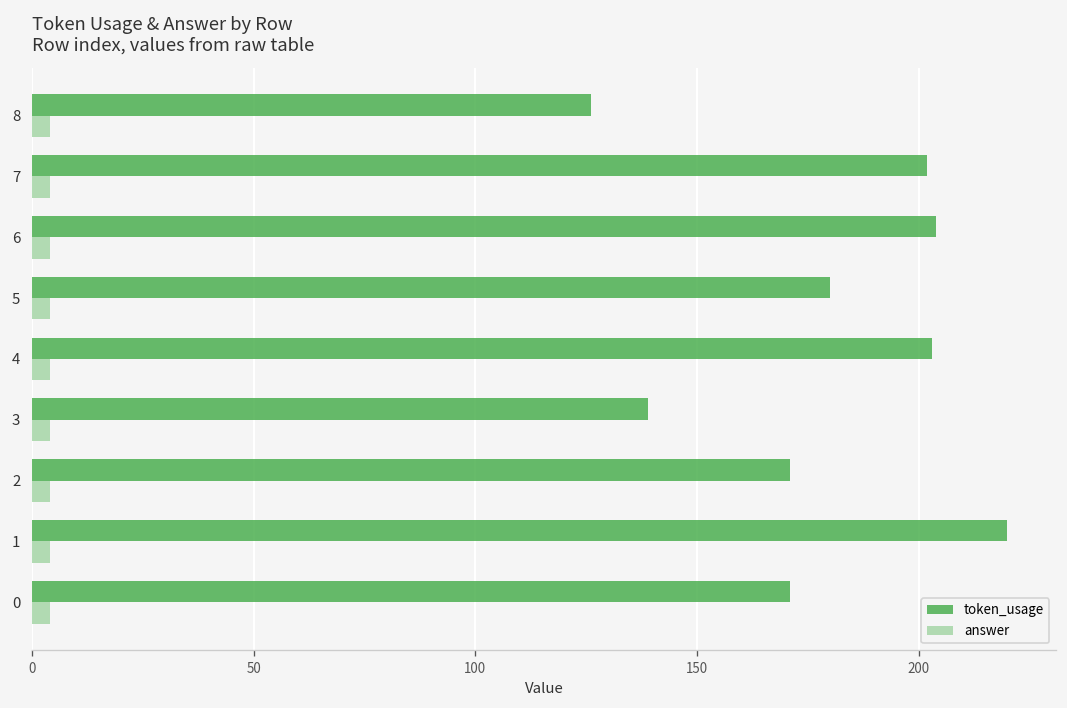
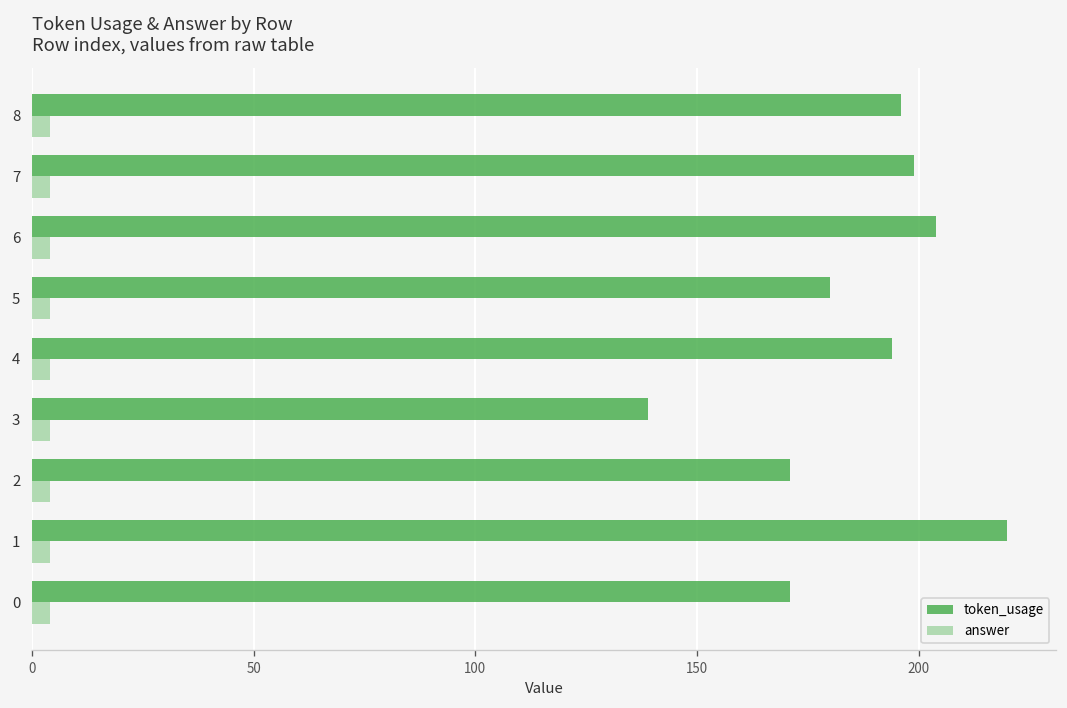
token_usage, 8: 126 -> 196
token_usage, 7: 202 -> 199
token_usage, 4: 203 -> 194
